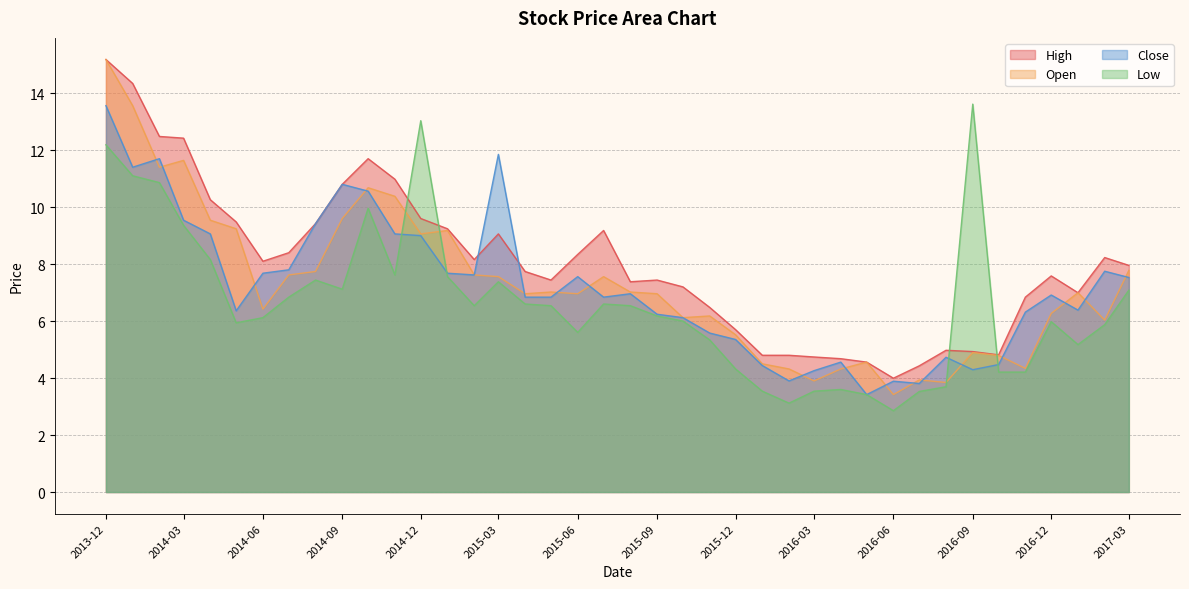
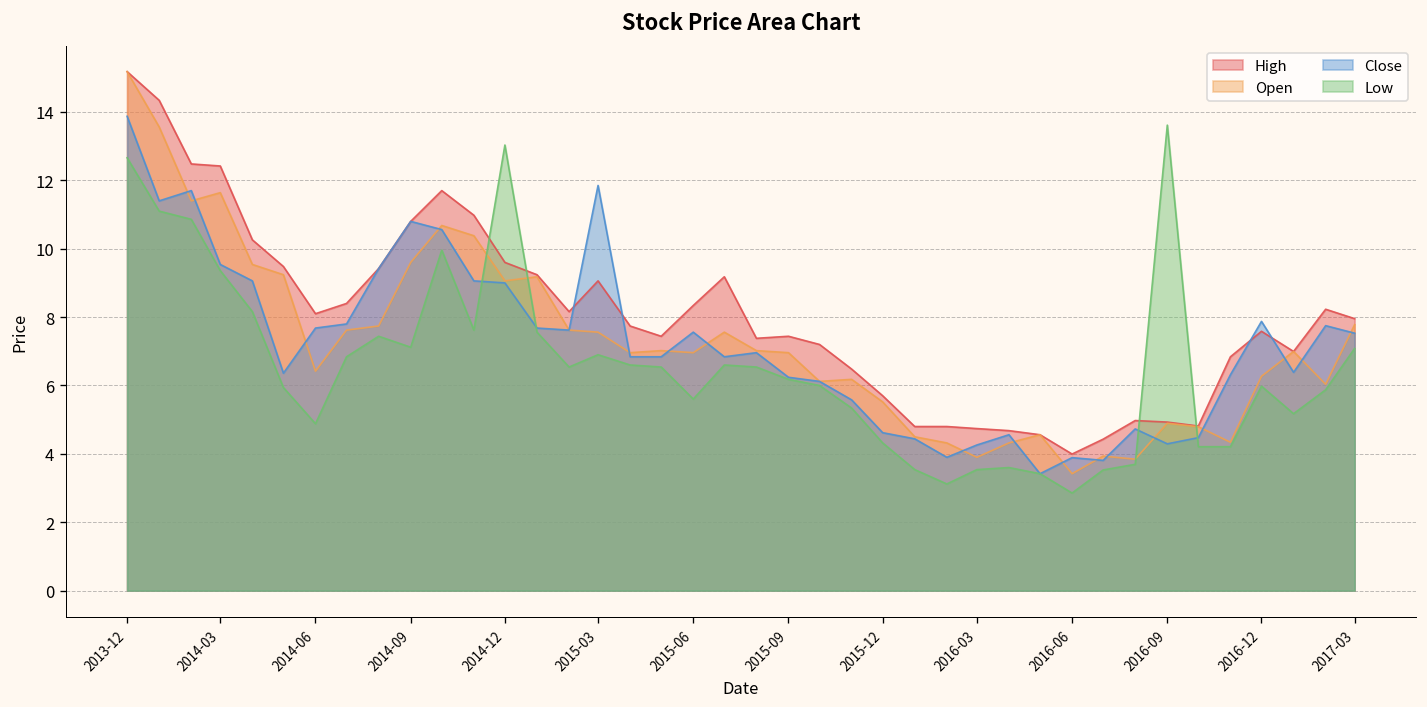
Close, 2013-12: 13.6 -> 13.9
Low, 2013-12: 12.2 -> 12.7
Low, 2014-06: 6.1 -> 4.9
Low, 2015-03: 7.4 -> 6.9
Close, 2015-12: 5.4 -> 4.6
Close, 2016-12: 6.9 -> 7.9
